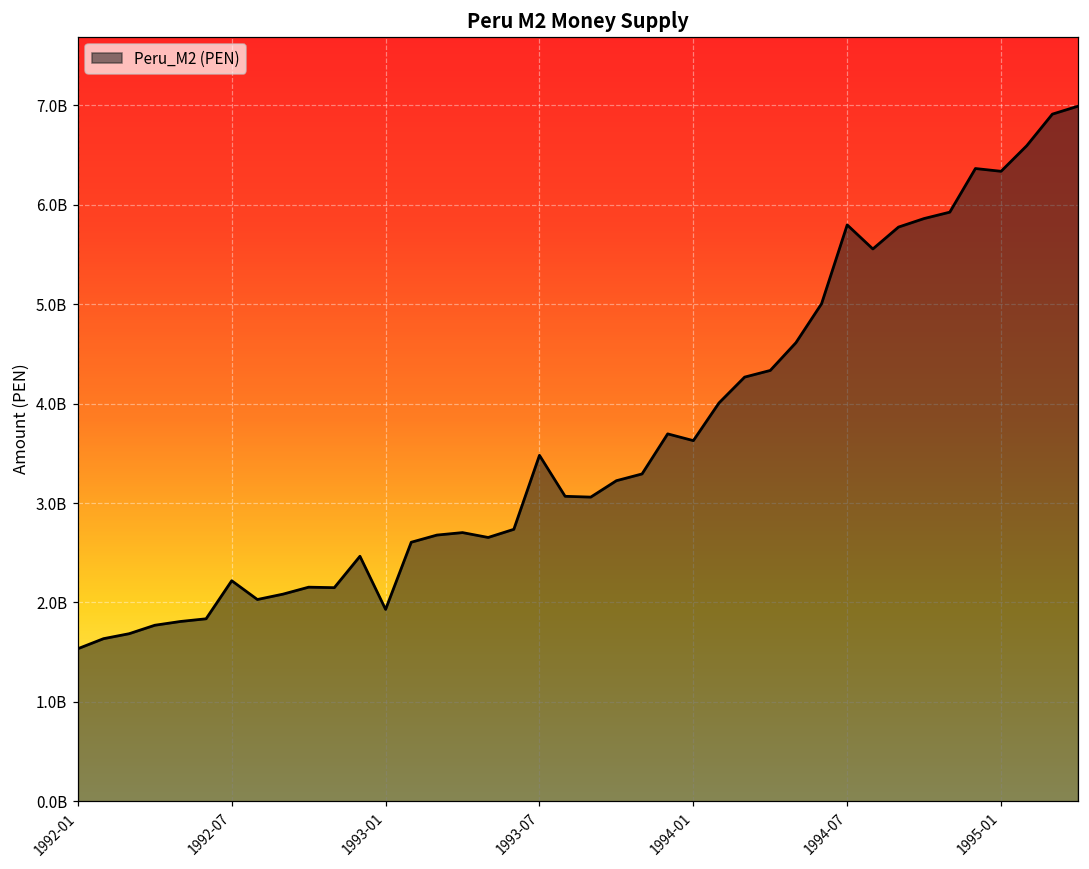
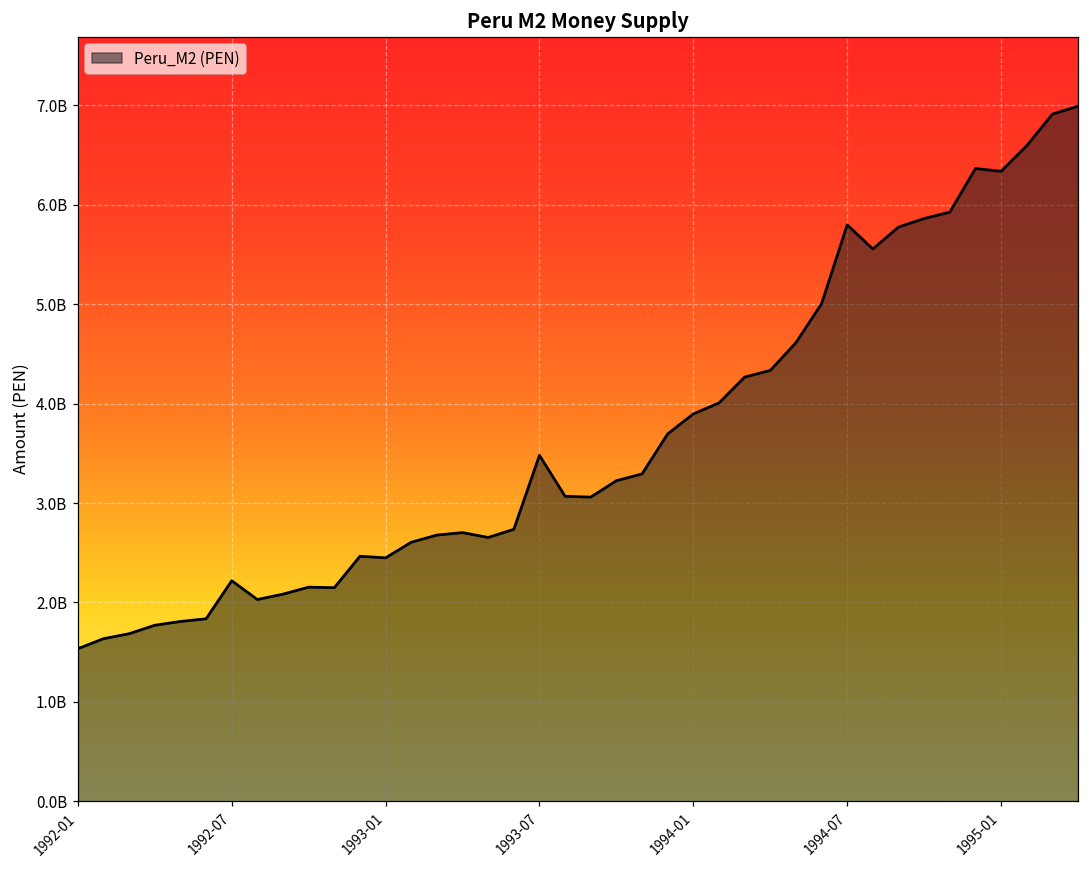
1993-01: 1900000000 -> 2400000000
1994-01: 3600000000 -> 3900000000
